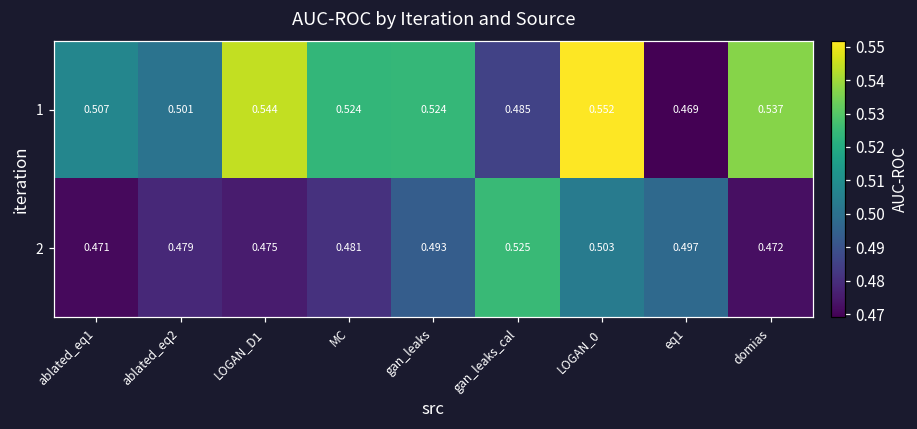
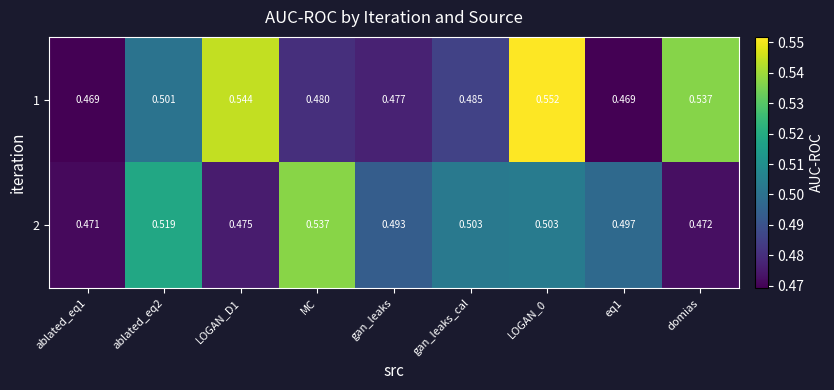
1, ablated_eq1: 0.507 -> 0.469
1, MC: 0.524 -> 0.480
1, gan_leaks: 0.524 -> 0.477
2, ablated_eq2: 0.479 -> 0.519
2, MC: 0.481 -> 0.537
2, gan_leaks_cal: 0.525 -> 0.503
